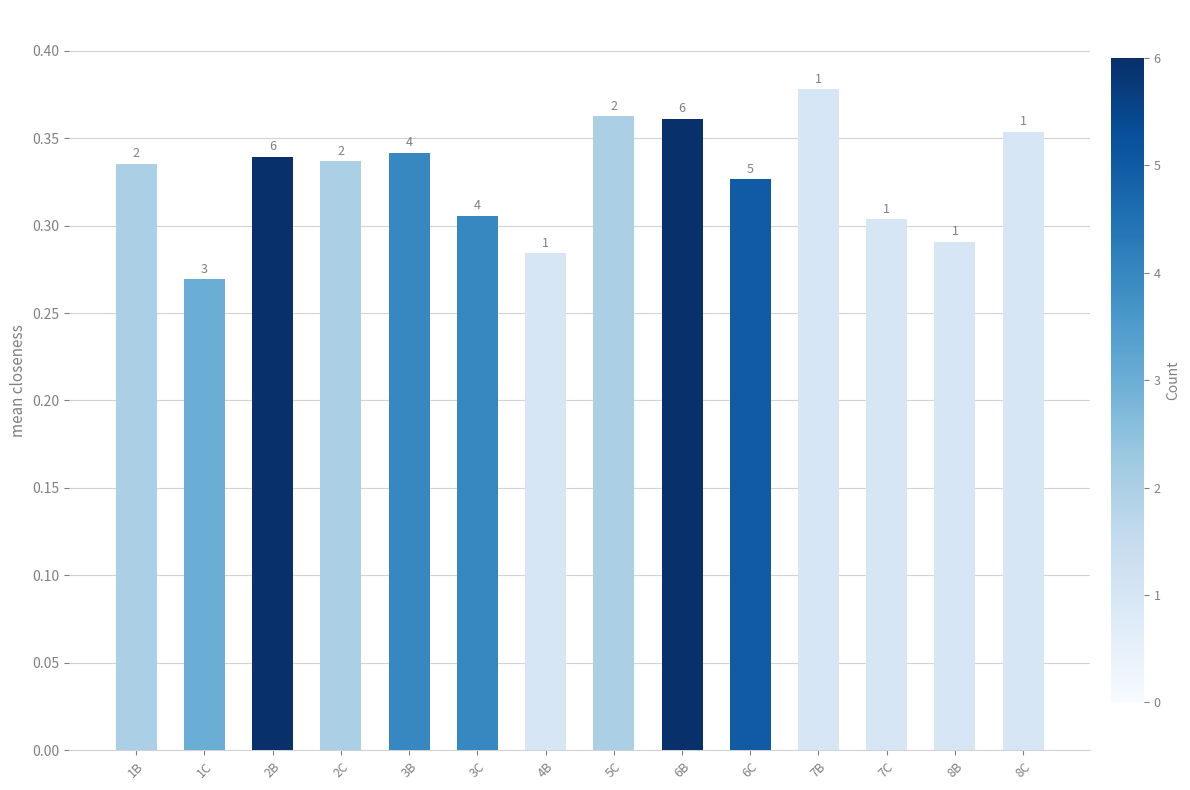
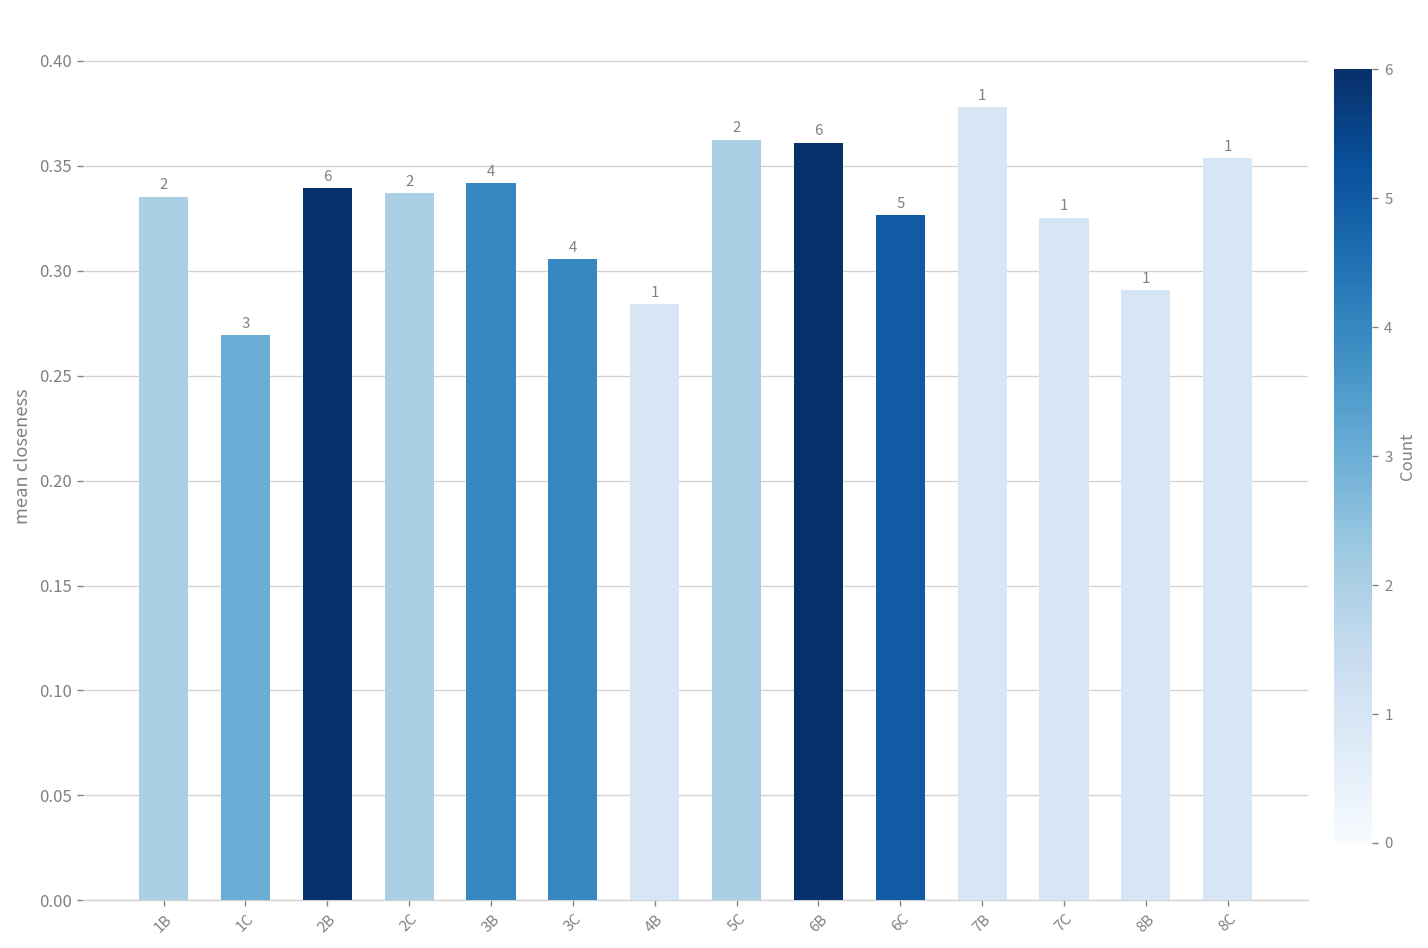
7C: 0.304 -> 0.325
